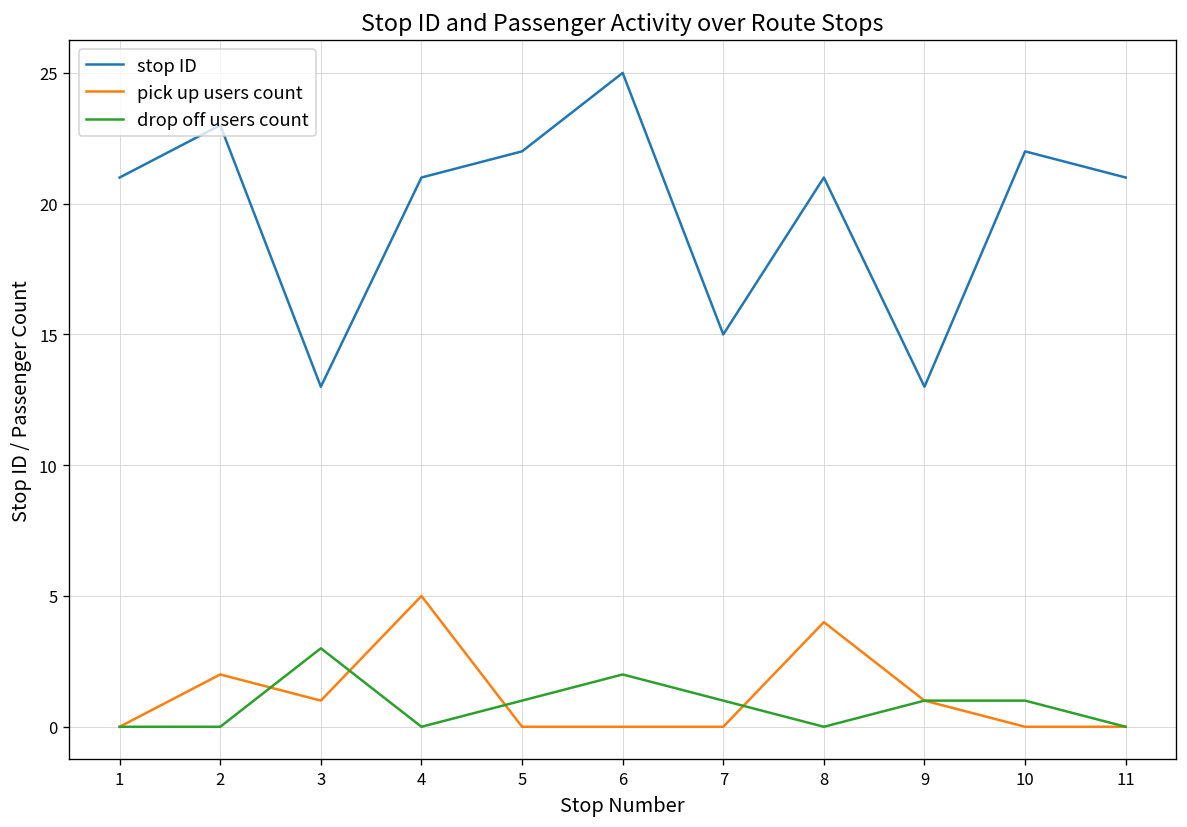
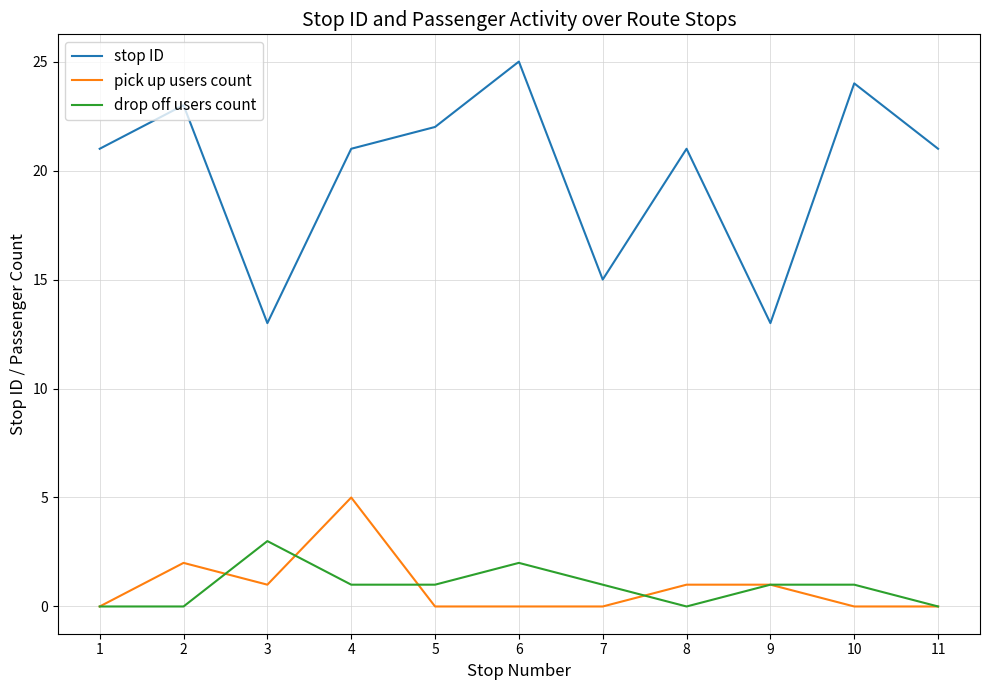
drop off users count, 4: 0 -> 1
pick up users count, 8: 4 -> 1
stop ID, 10: 22 -> 24
